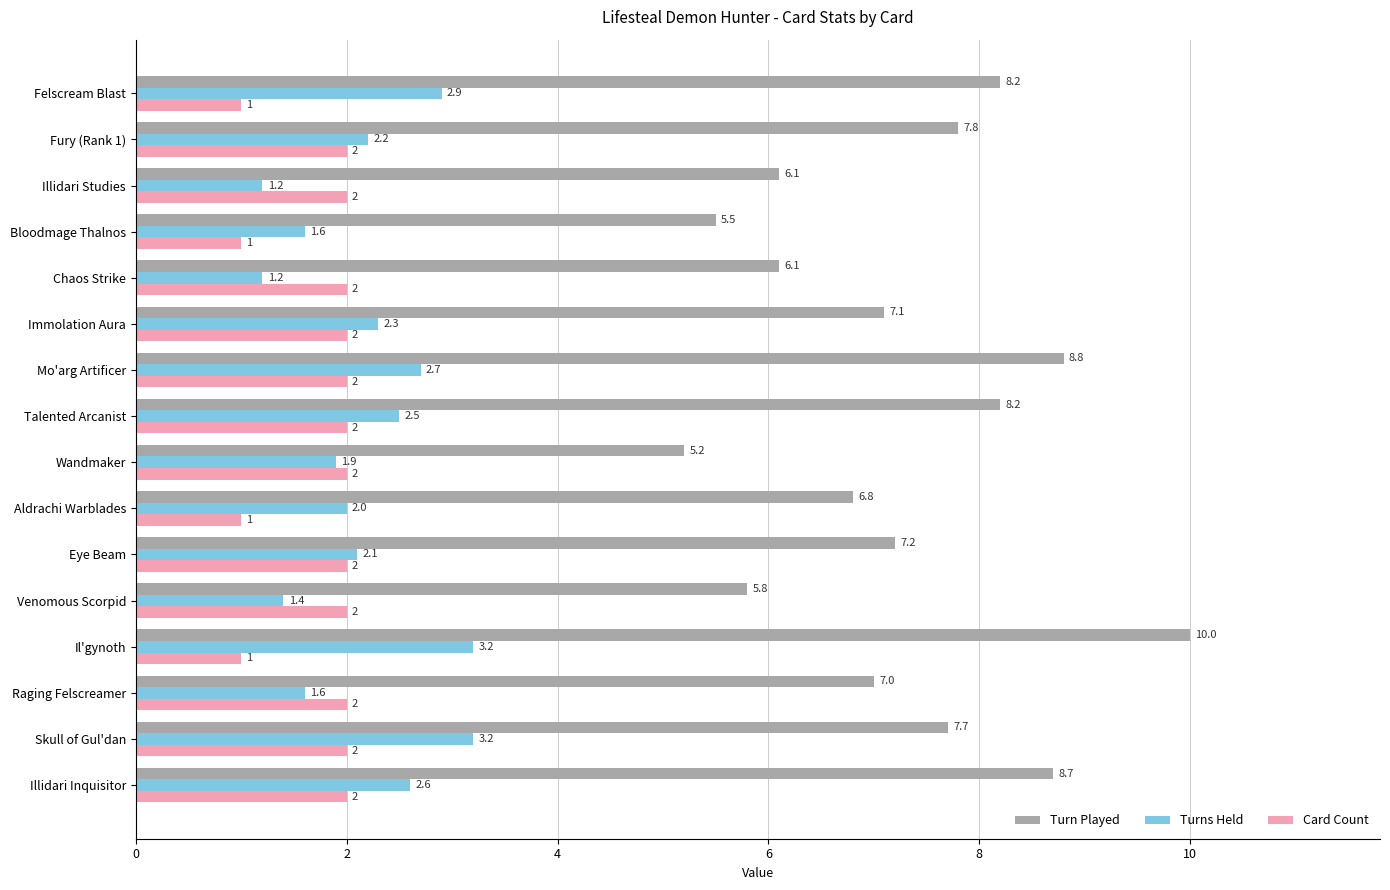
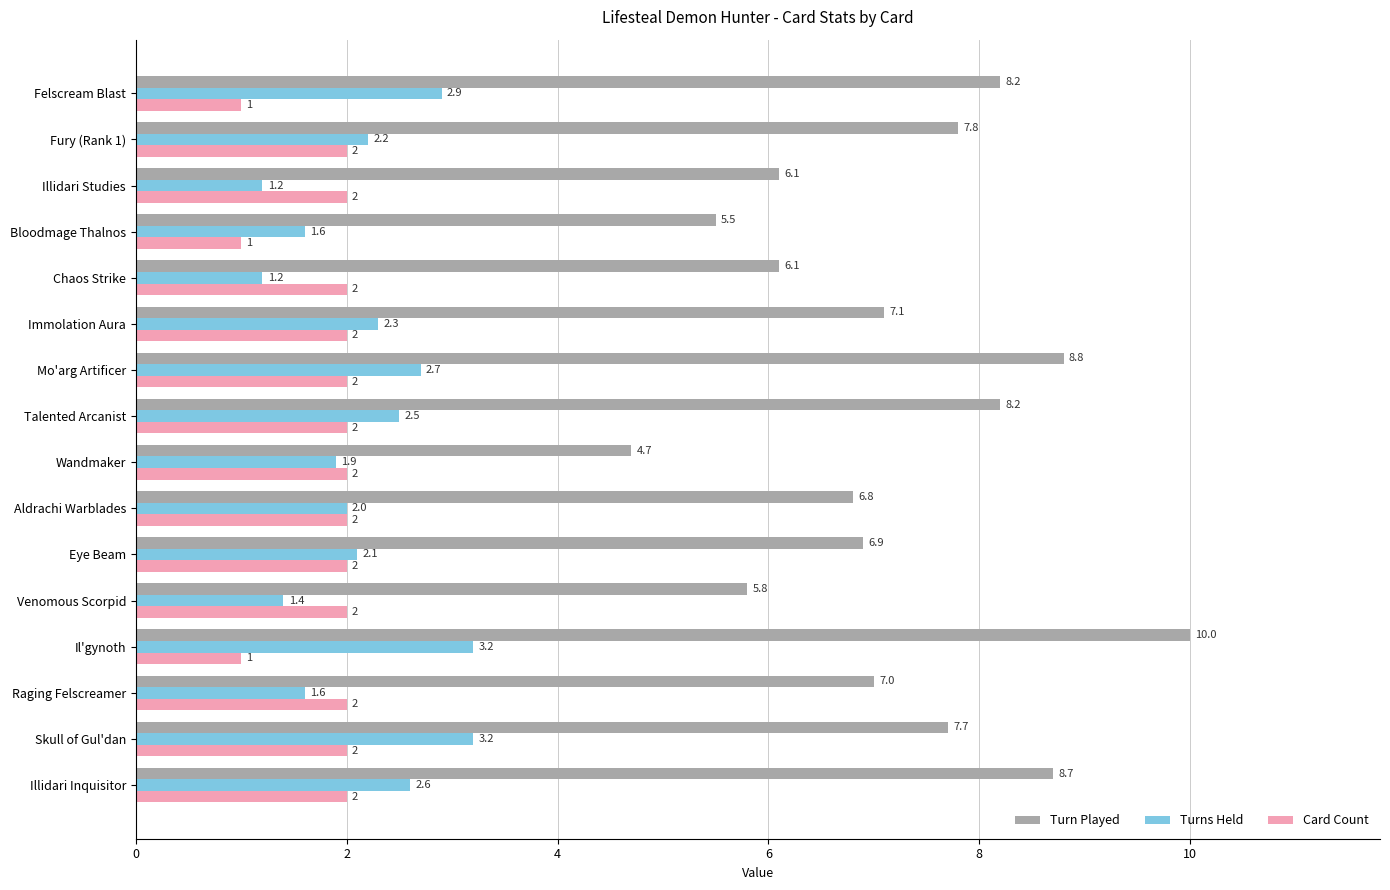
Turn Played, Wandmaker: 5.2 -> 4.7
Card Count, Aldrachi Warblades: 1 -> 2
Turn Played, Eye Beam: 7.2 -> 6.9
